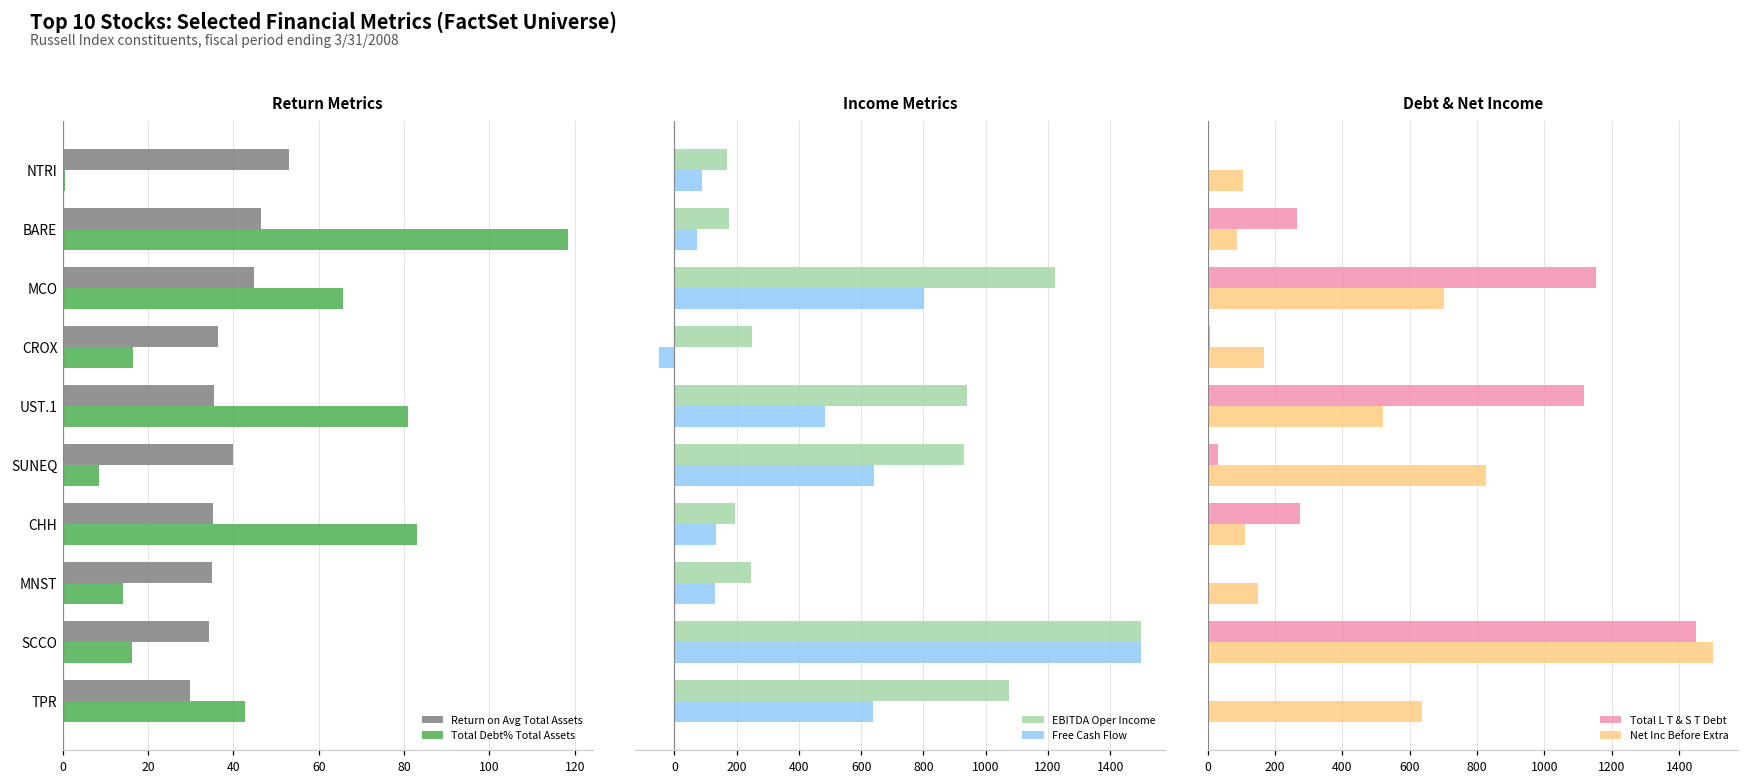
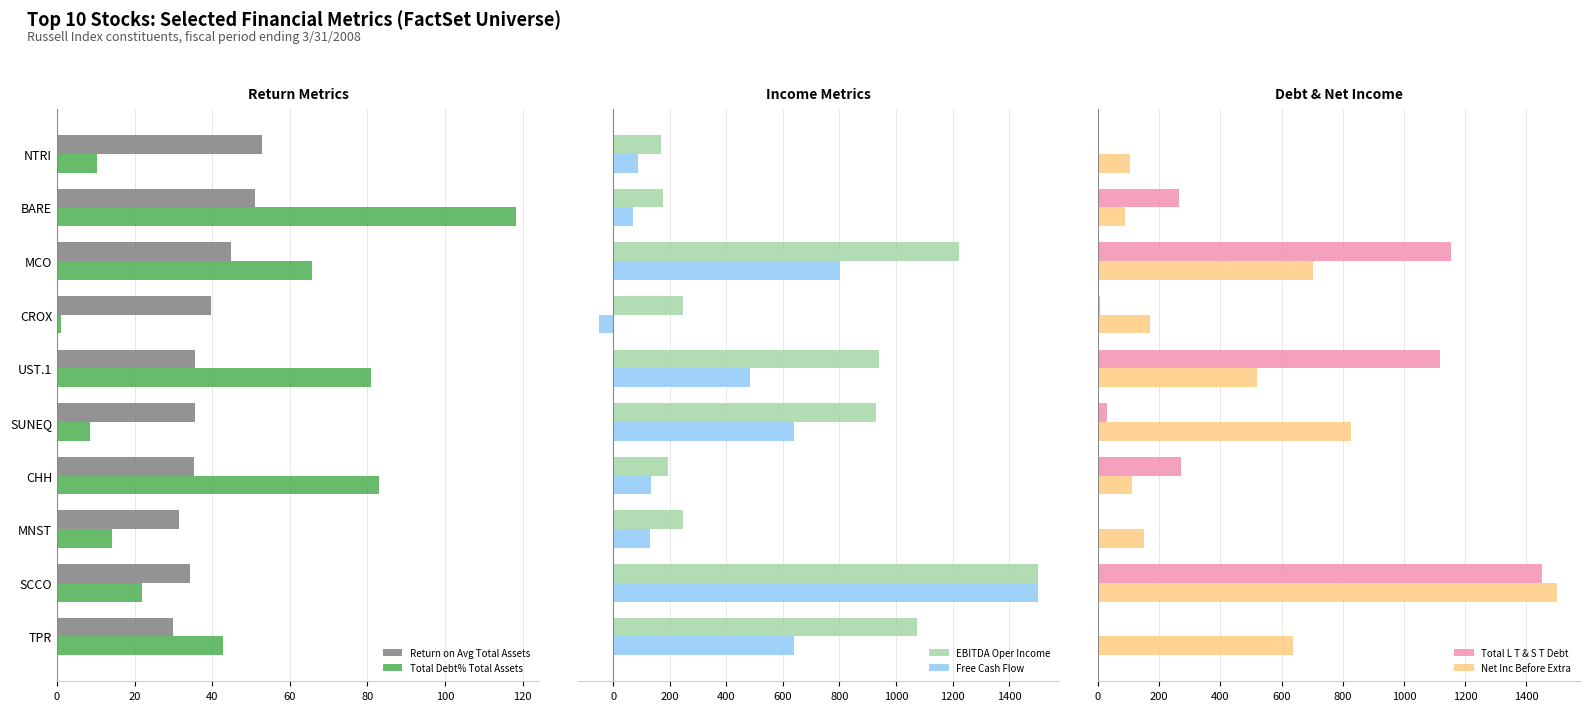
Return Metrics, Total Debt% Total Assets, NTRI: 1 -> 10
Return Metrics, Return on Avg Total Assets, BARE: 46 -> 51
Return Metrics, Return on Avg Total Assets, CROX: 36 -> 40
Return Metrics, Total Debt% Total Assets, CROX: 17 -> 1
Return Metrics, Return on Avg Total Assets, SUNEQ: 40 -> 36
Return Metrics, Return on Avg Total Assets, MNST: 35 -> 32
Return Metrics, Total Debt% Total Assets, SCCO: 16 -> 22
